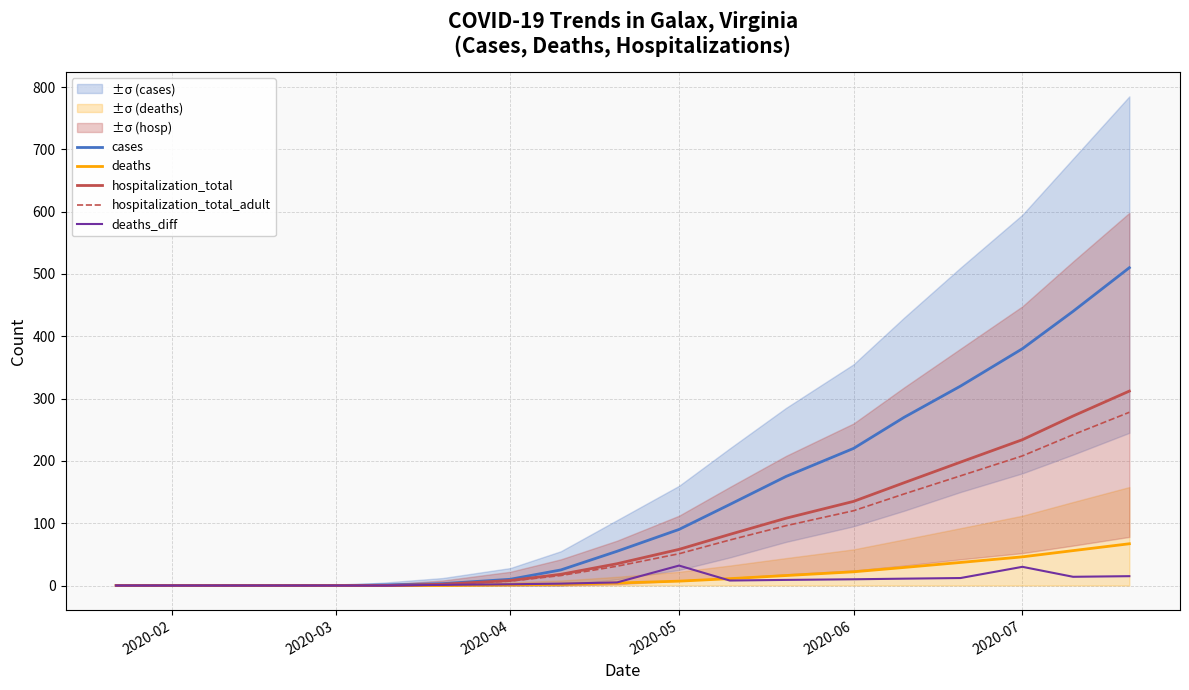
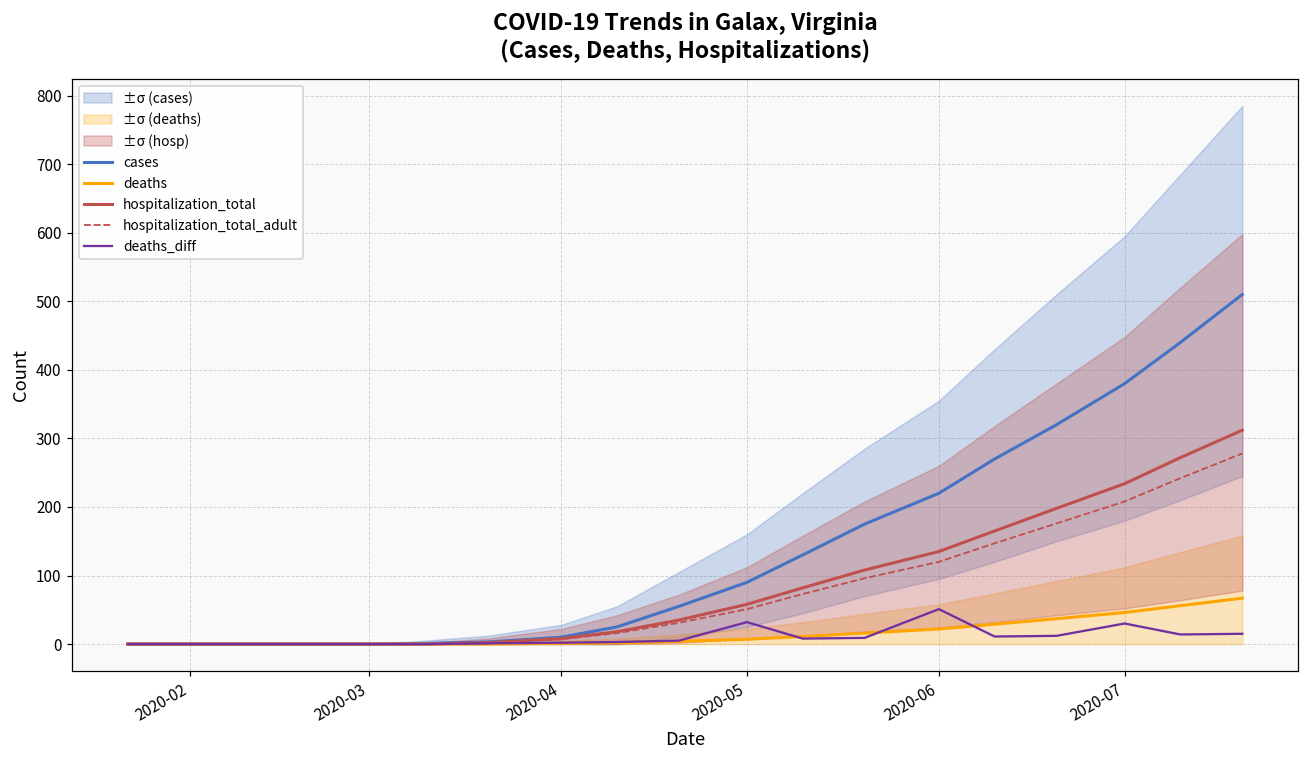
deaths_diff, 2020-06: 10 -> 50
